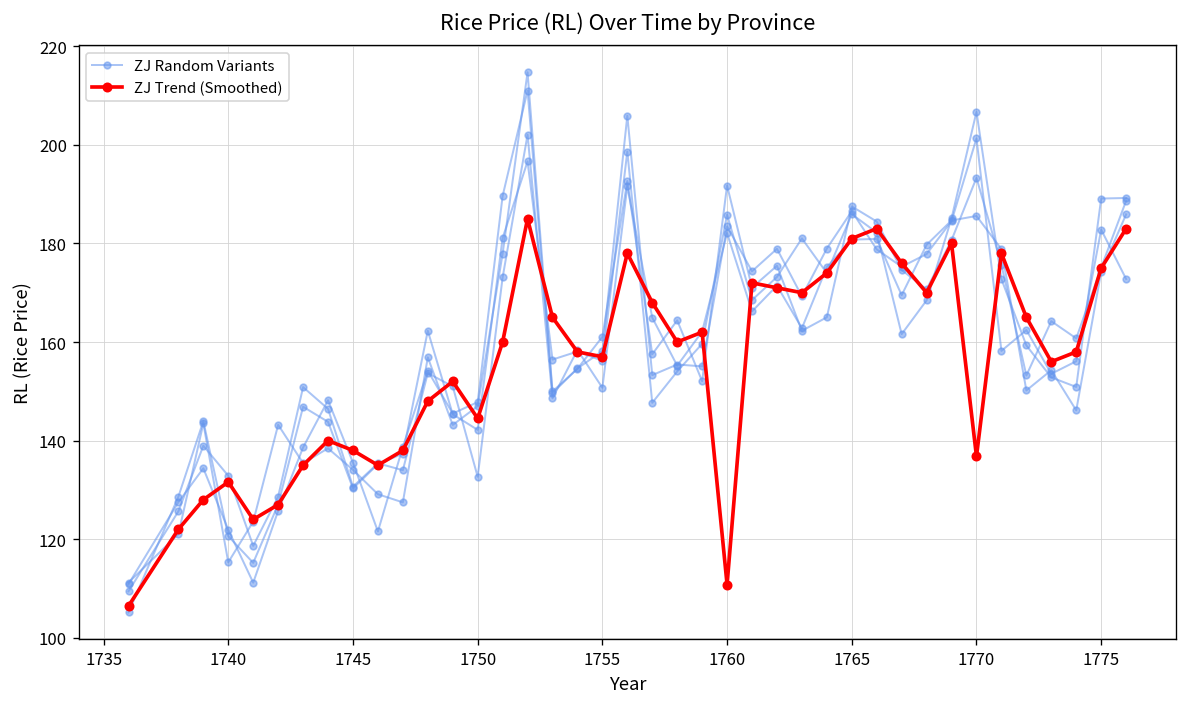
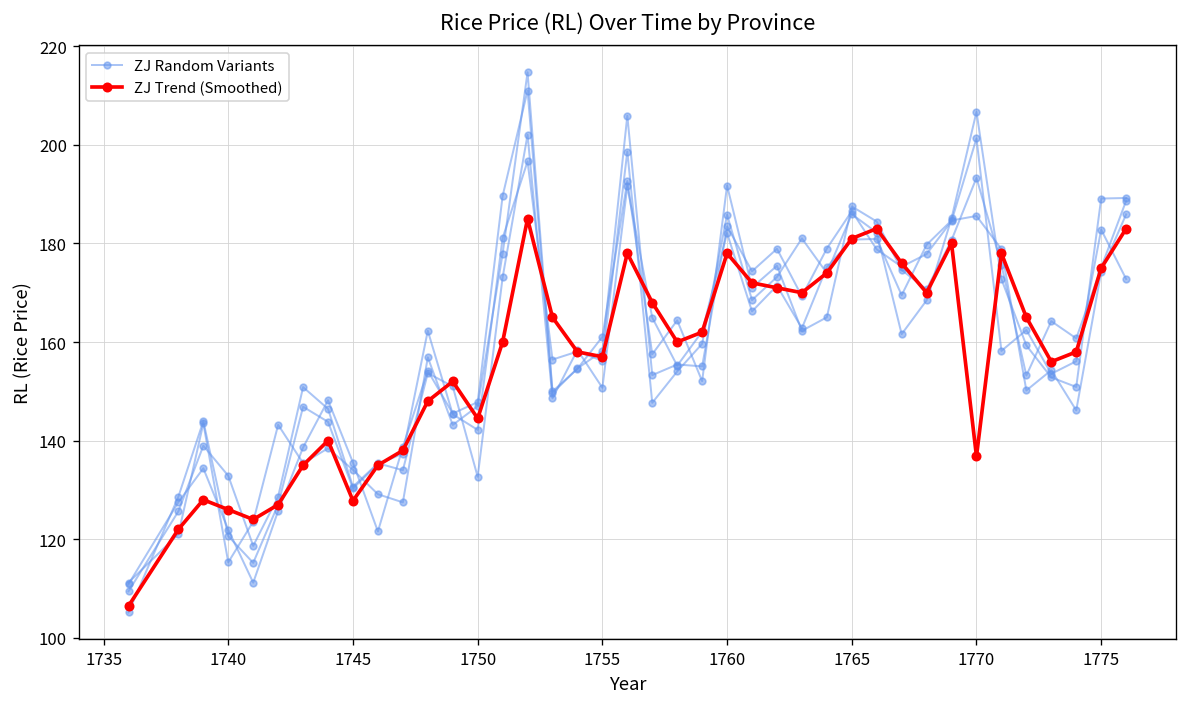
ZJ Trend (Smoothed), 1740: 132 -> 126
ZJ Trend (Smoothed), 1745: 138 -> 128
ZJ Trend (Smoothed), 1760: 111 -> 178
